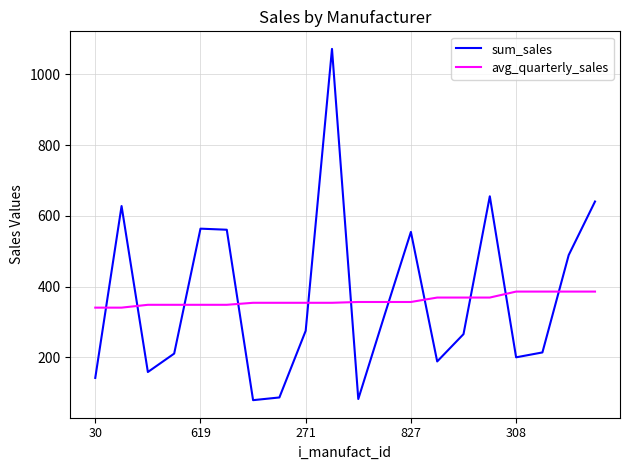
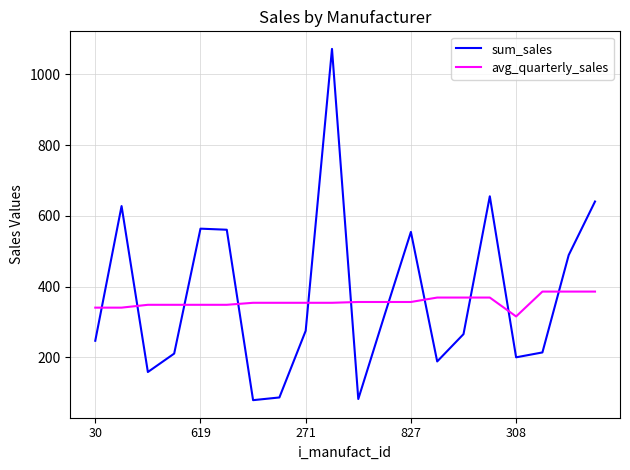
sum_sales, 30: 140 -> 250
avg_quarterly_sales, 308: 390 -> 320
